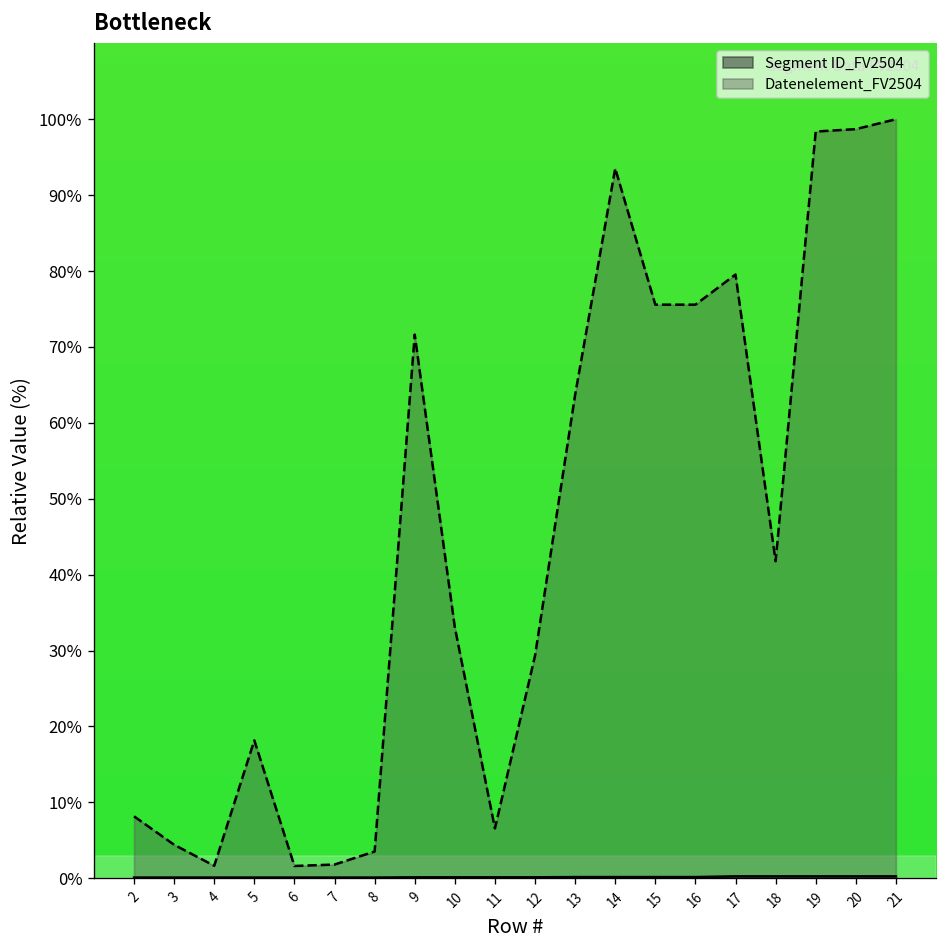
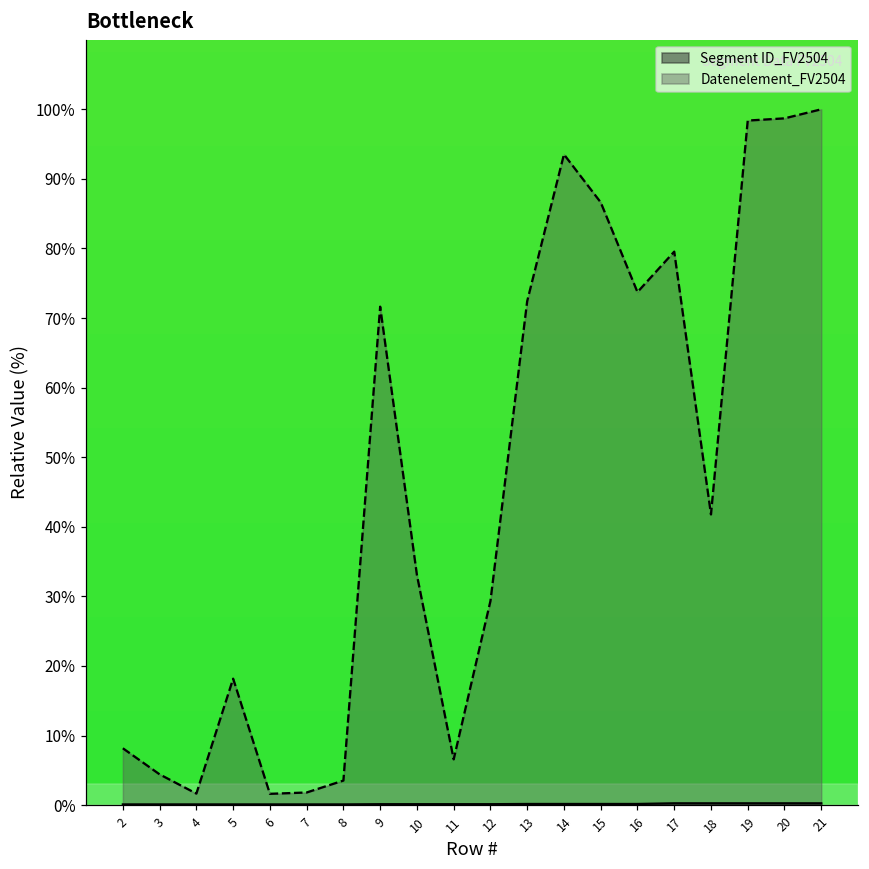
Datenelement_FV2504, 13: 64% -> 72%
Datenelement_FV2504, 15: 76% -> 87%
Datenelement_FV2504, 16: 76% -> 74%
